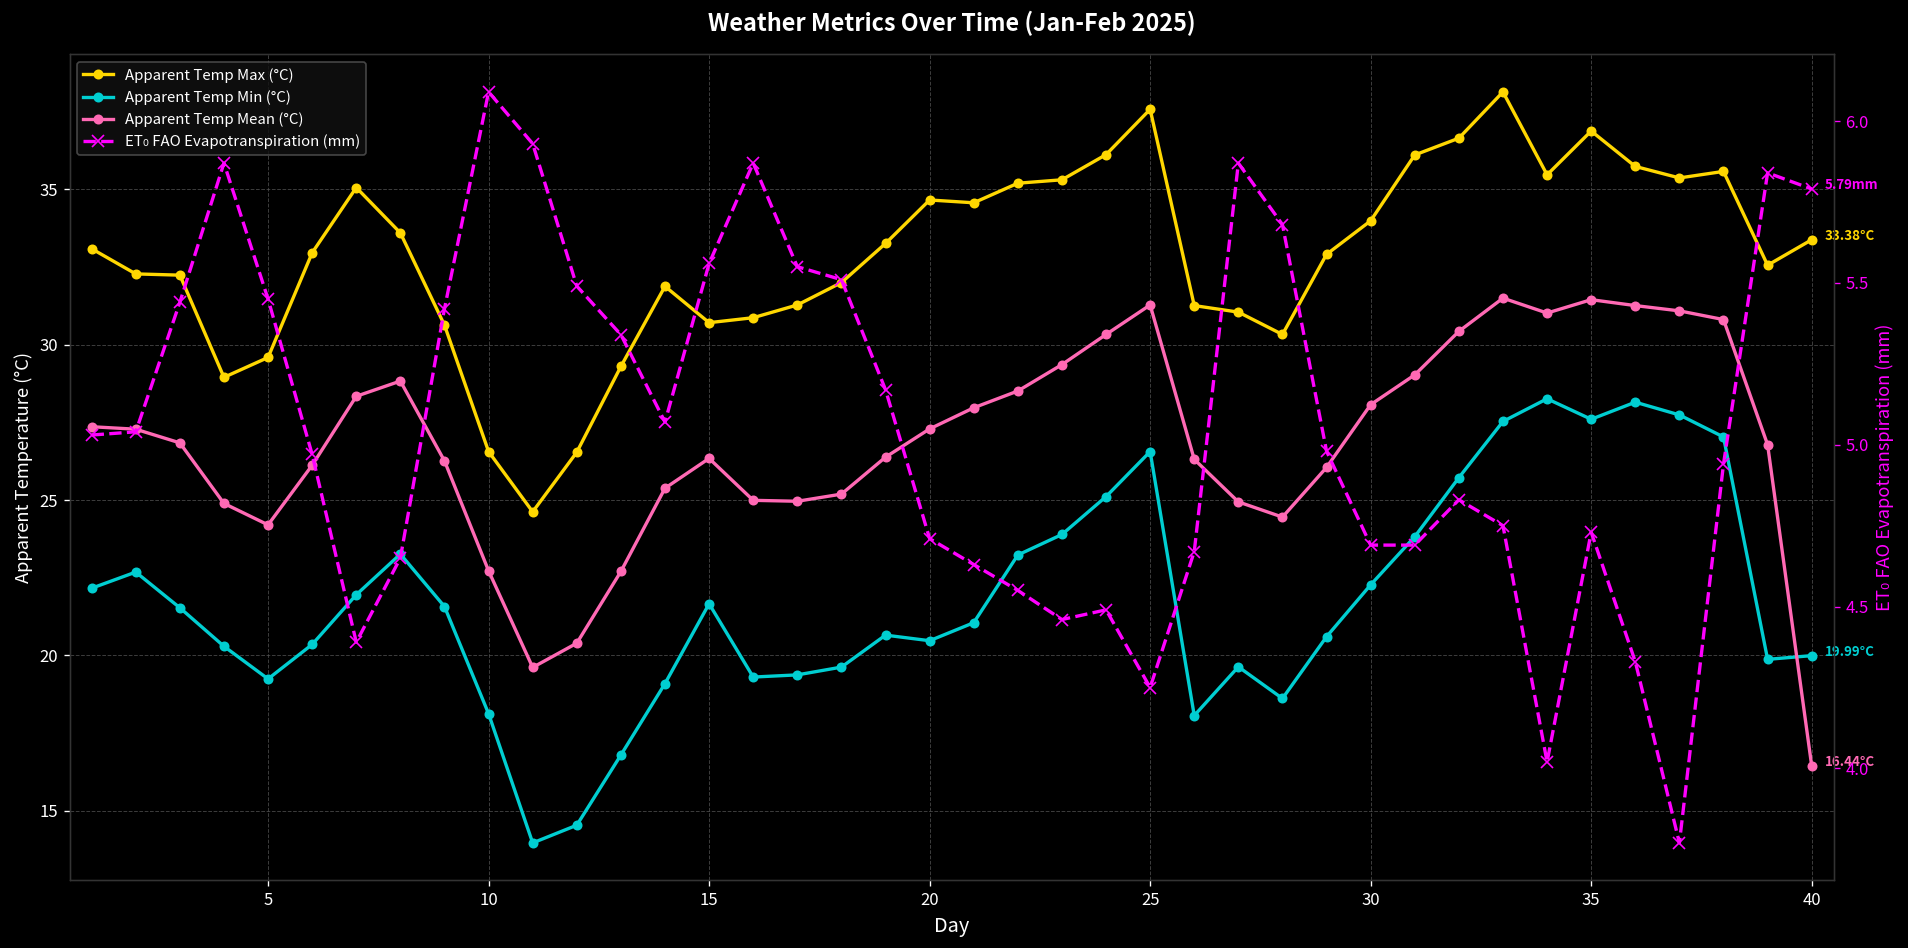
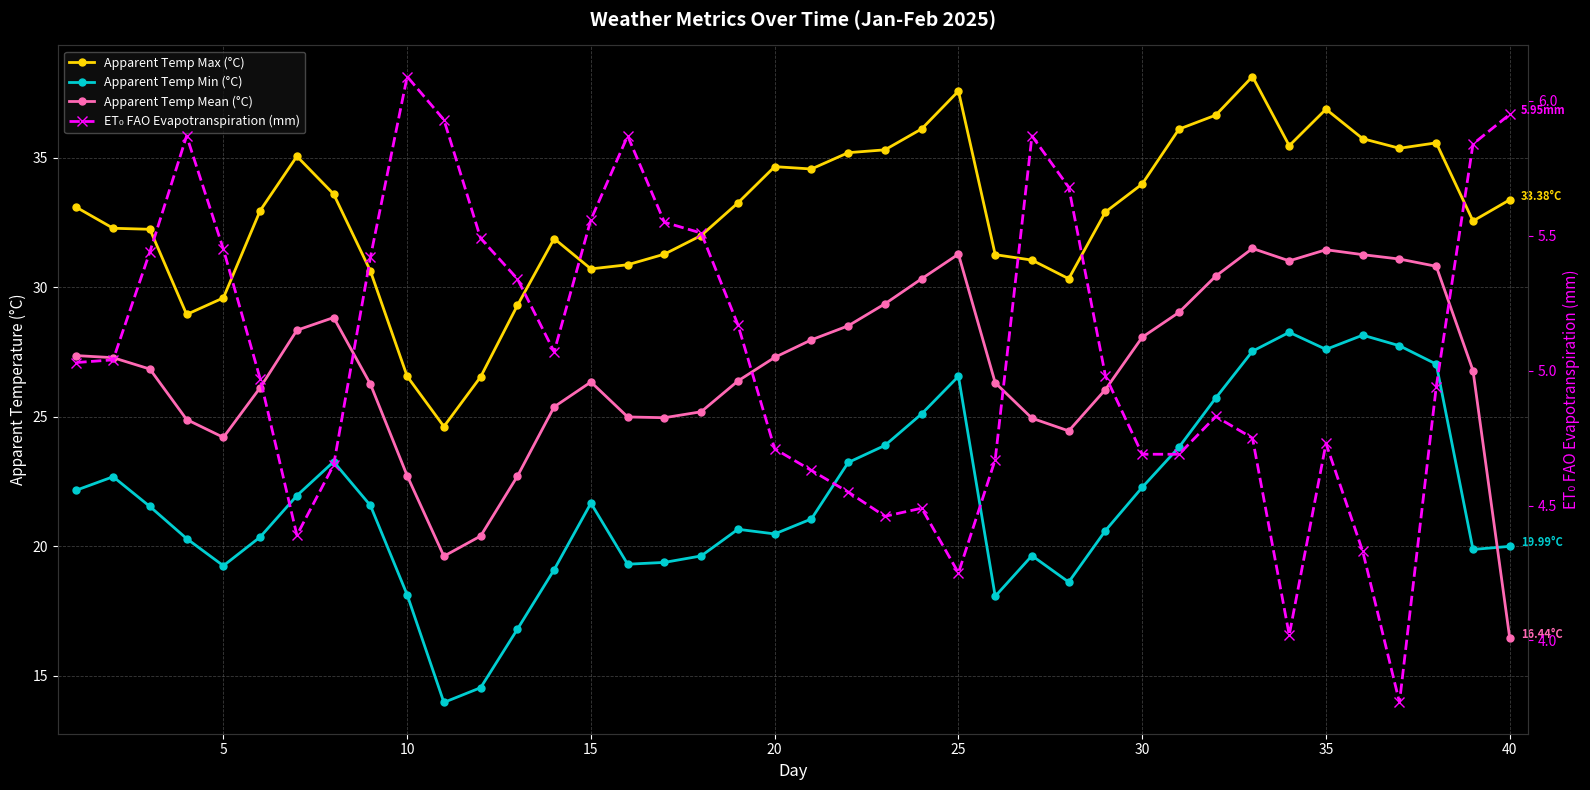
ET₀ FAO Evapotranspiration (mm), 40: 5.79 -> 5.95
